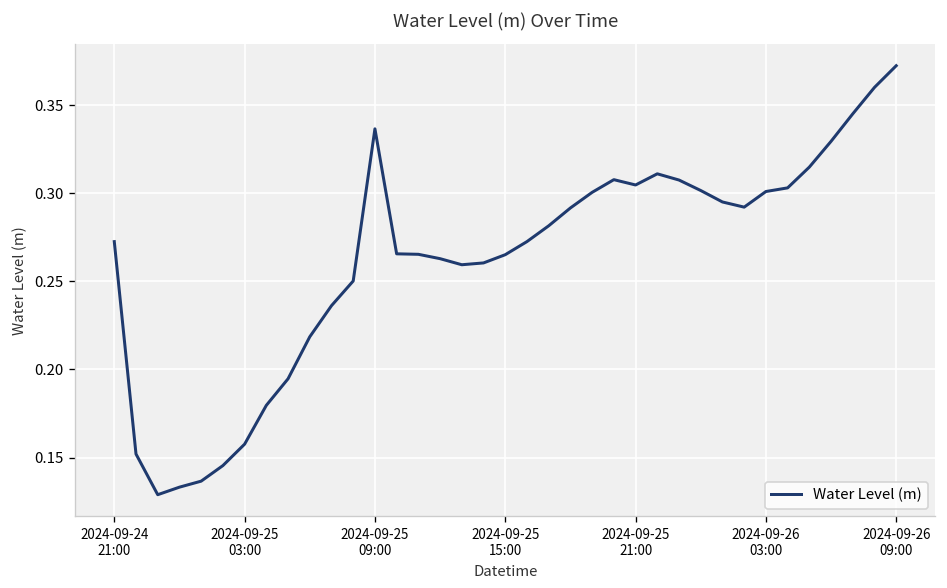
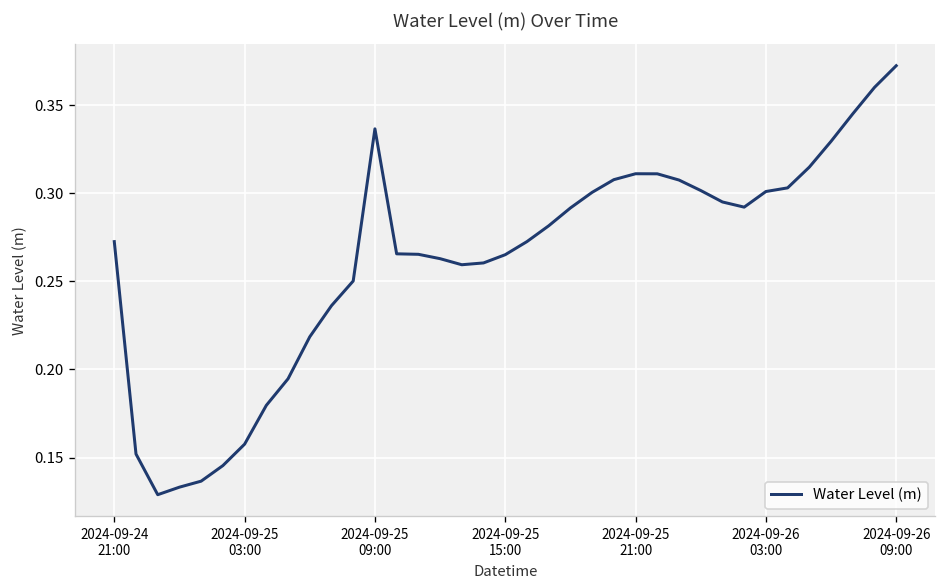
2024-09-25 21:00: 0.305 -> 0.311
